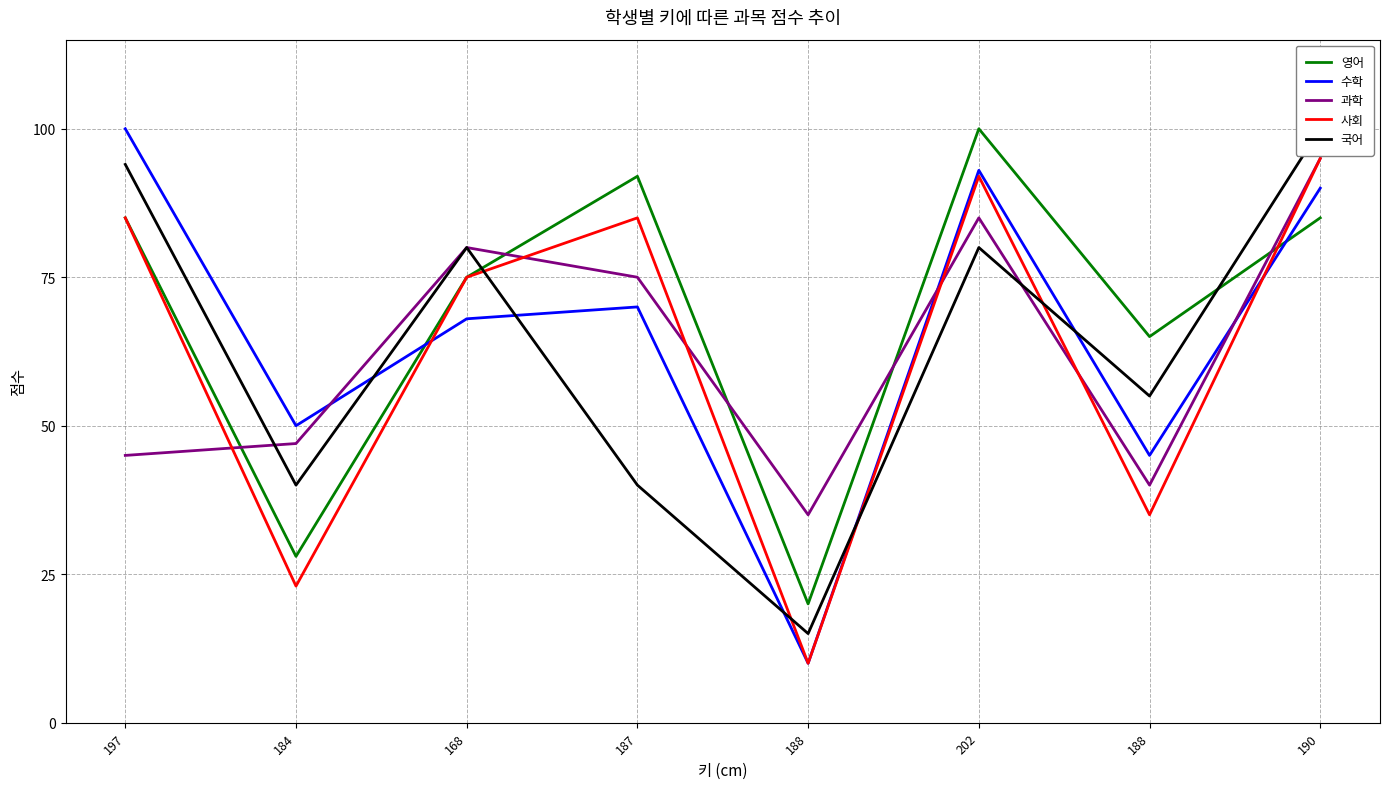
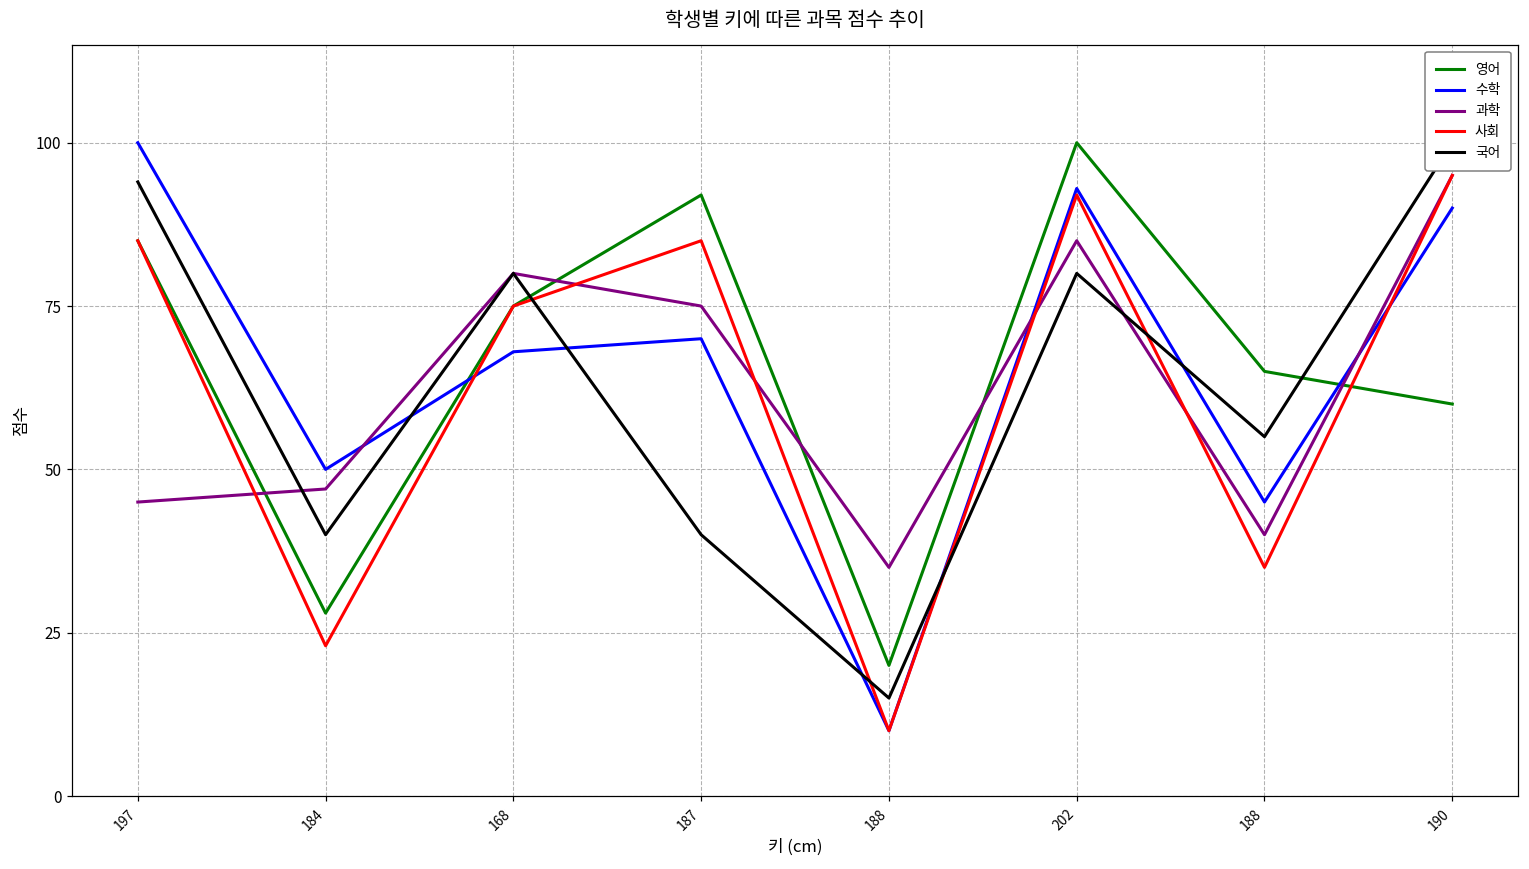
영어, 190: 85 -> 60
